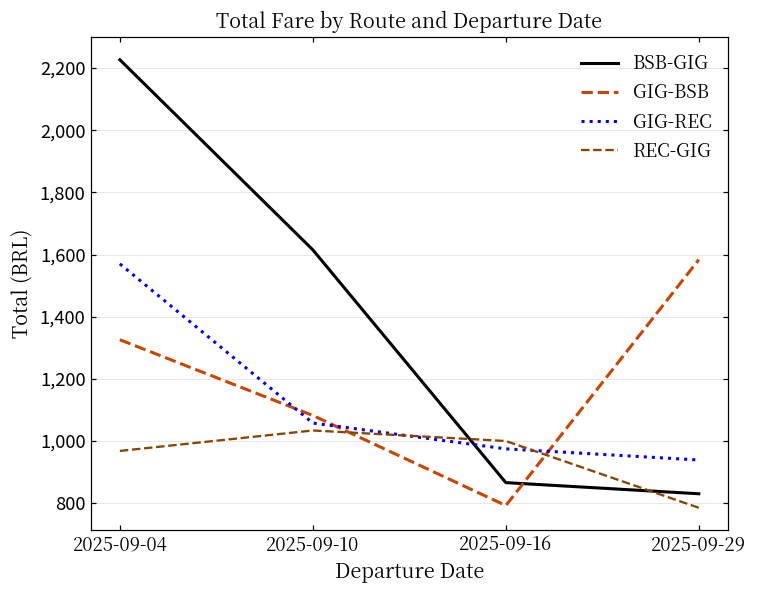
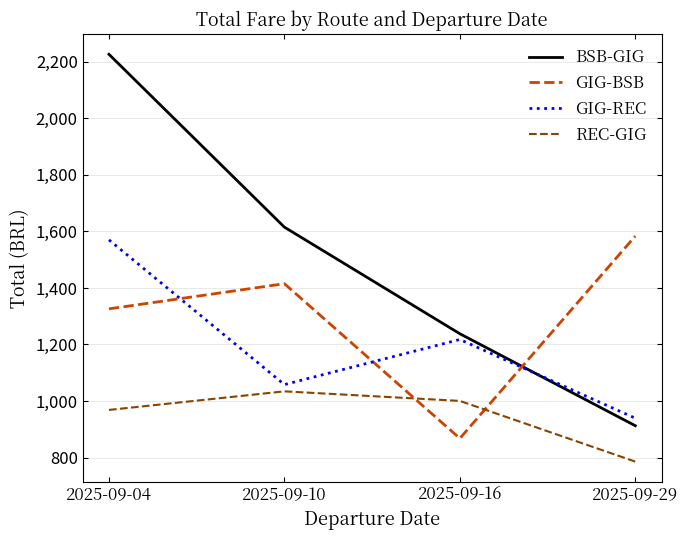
GIG-BSB, 2025-09-10: 1,080 -> 1,420
BSB-GIG, 2025-09-16: 870 -> 1,240
GIG-BSB, 2025-09-16: 790 -> 870
GIG-REC, 2025-09-16: 980 -> 1,220
BSB-GIG, 2025-09-29: 830 -> 910
